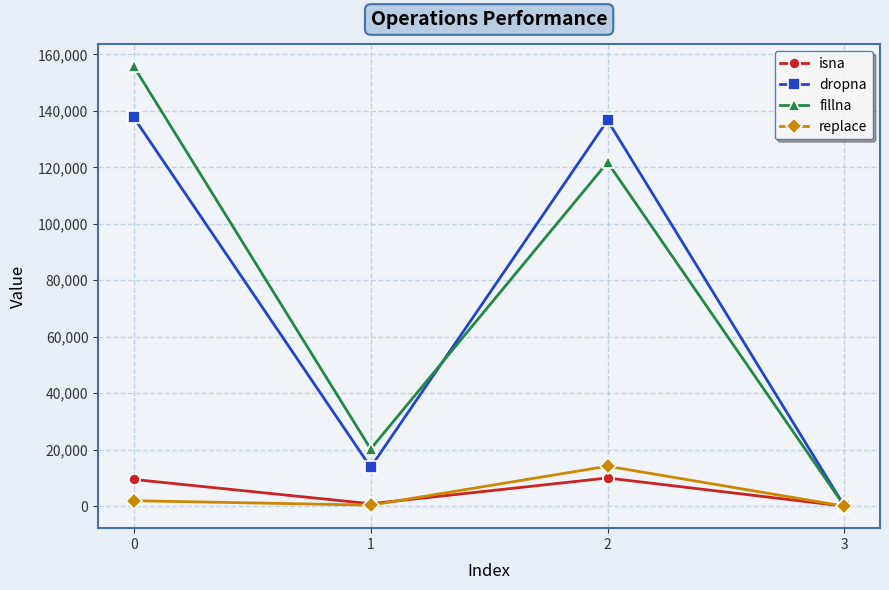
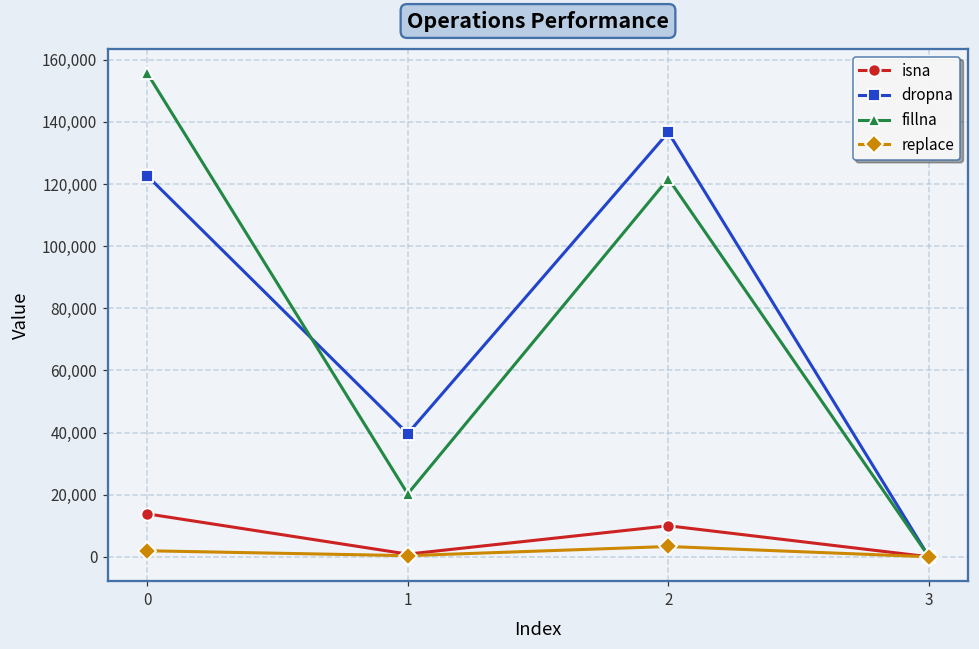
isna, 0: 9,000 -> 14,000
dropna, 0: 138,000 -> 123,000
dropna, 1: 14,000 -> 40,000
replace, 2: 14,000 -> 3,000
